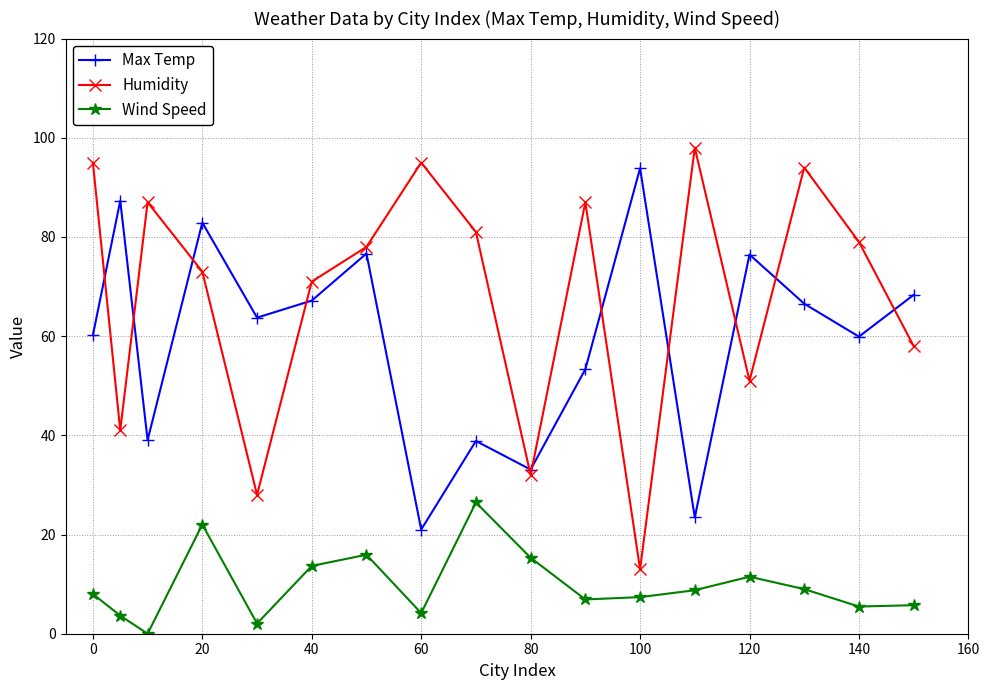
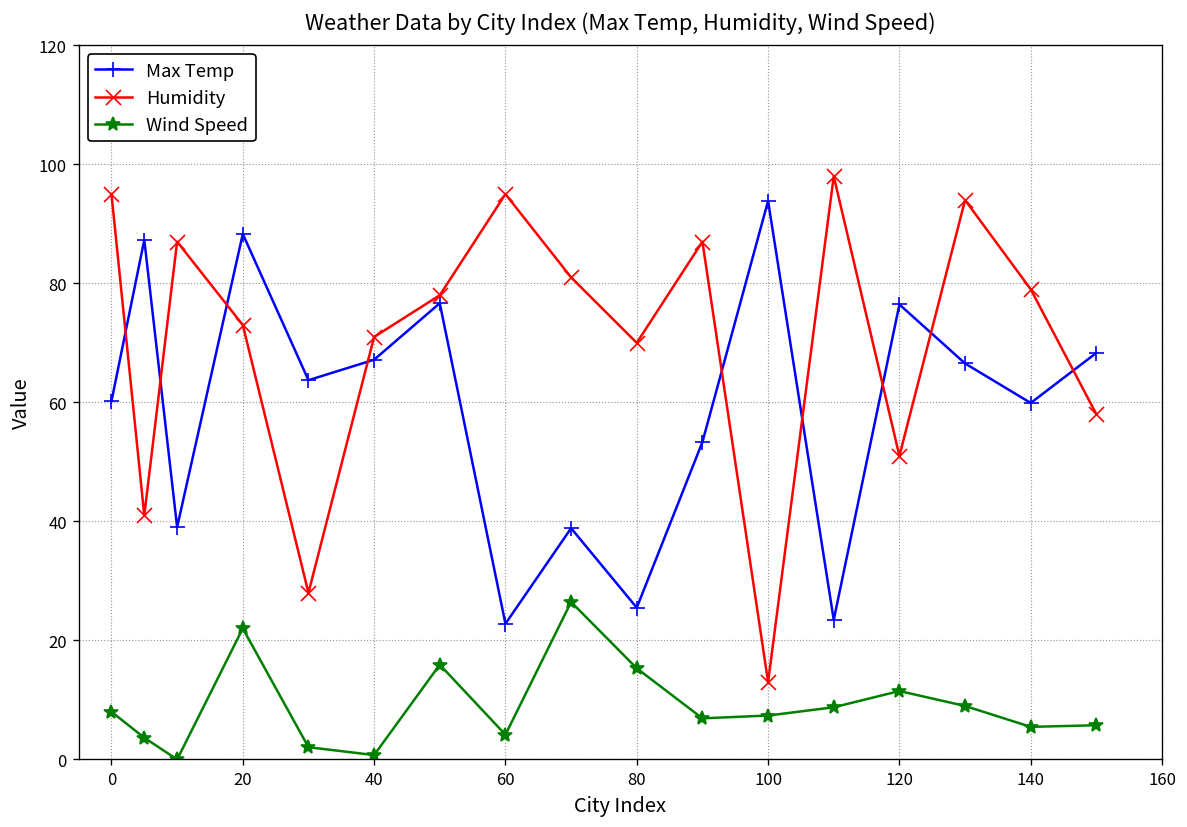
Max Temp, 20: 83 -> 88
Wind Speed, 40: 14 -> 1
Max Temp, 60: 21 -> 23
Max Temp, 80: 33 -> 26
Humidity, 80: 32 -> 70
